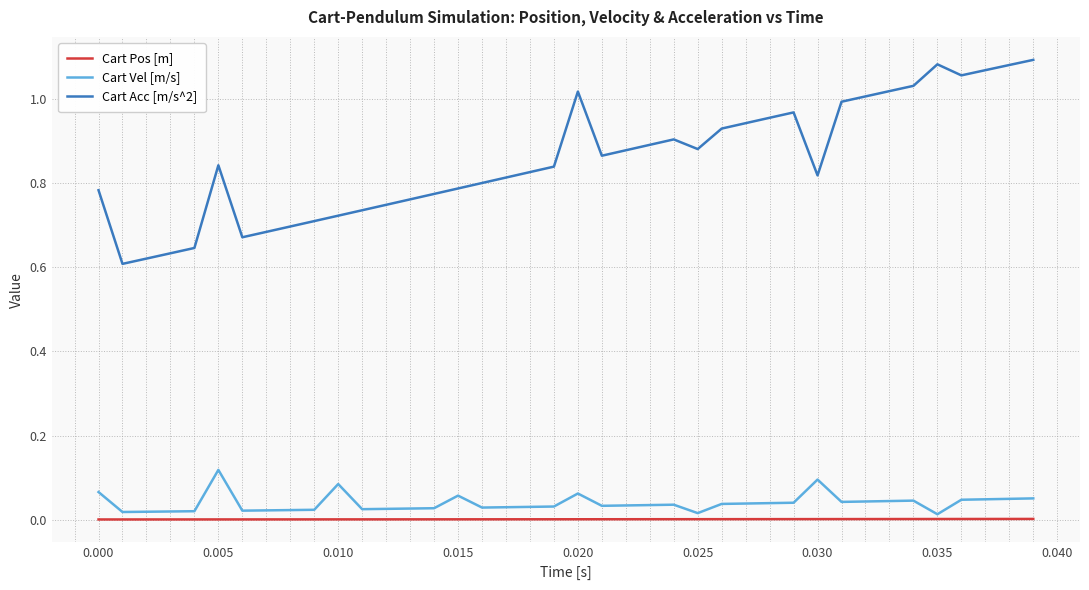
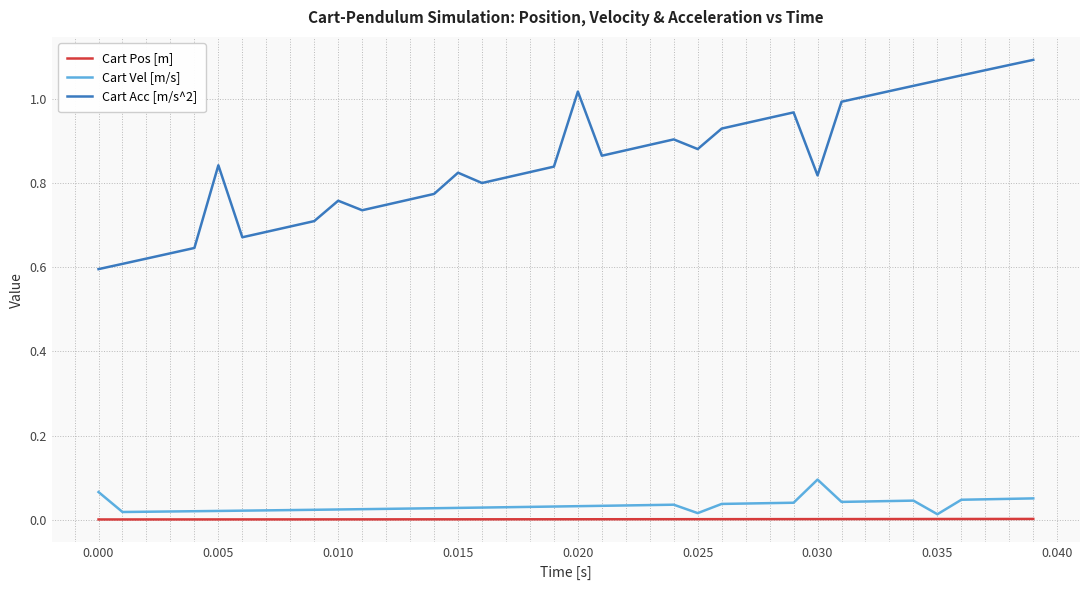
Cart Acc [m/s^2], 0.000: 0.78 -> 0.60
Cart Vel [m/s], 0.005: 0.12 -> 0.02
Cart Vel [m/s], 0.010: 0.08 -> 0.02
Cart Acc [m/s^2], 0.010: 0.72 -> 0.76
Cart Vel [m/s], 0.015: 0.06 -> 0.03
Cart Acc [m/s^2], 0.015: 0.79 -> 0.83
Cart Vel [m/s], 0.020: 0.06 -> 0.03
Cart Acc [m/s^2], 0.035: 1.08 -> 1.04
